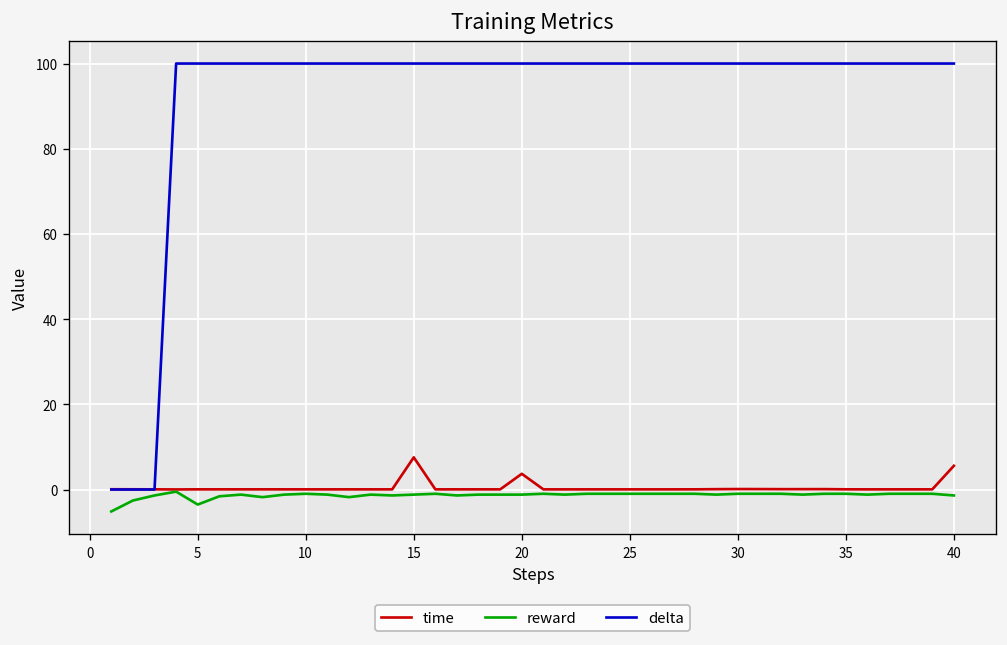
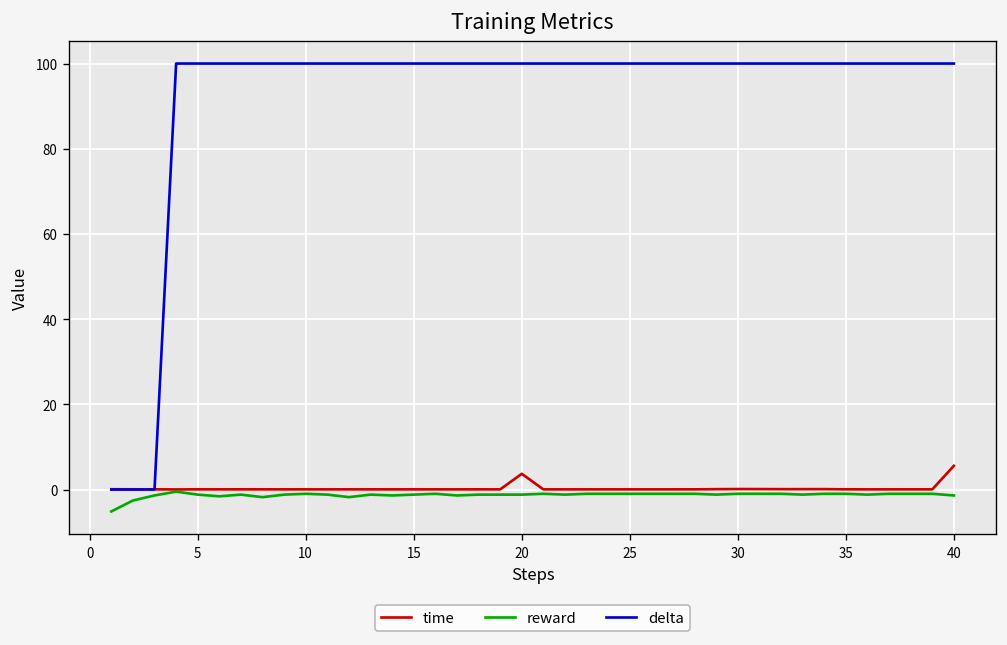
reward, 5: -4 -> -1
time, 15: 8 -> 0
